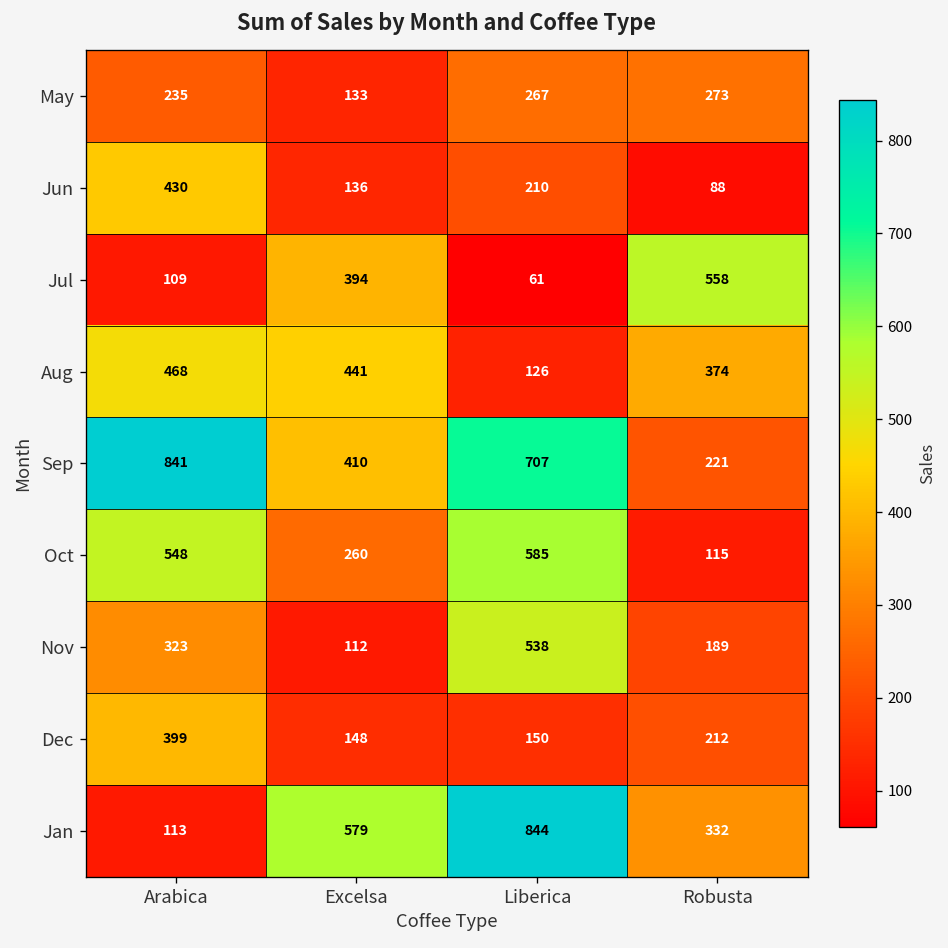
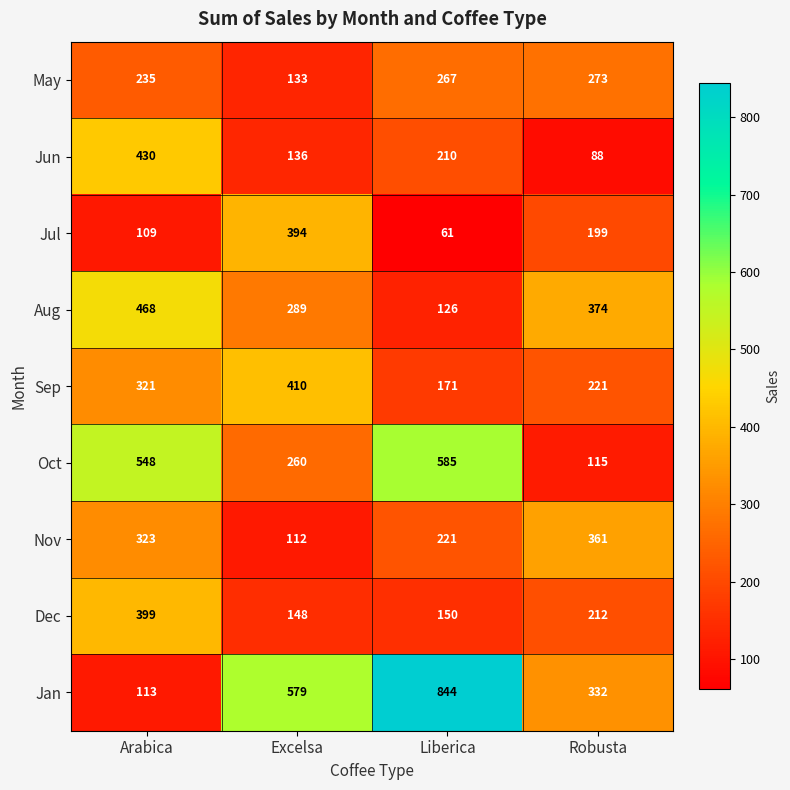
Jul, Robusta: 558 -> 199
Aug, Excelsa: 441 -> 289
Sep, Arabica: 841 -> 321
Sep, Liberica: 707 -> 171
Nov, Liberica: 538 -> 221
Nov, Robusta: 189 -> 361
